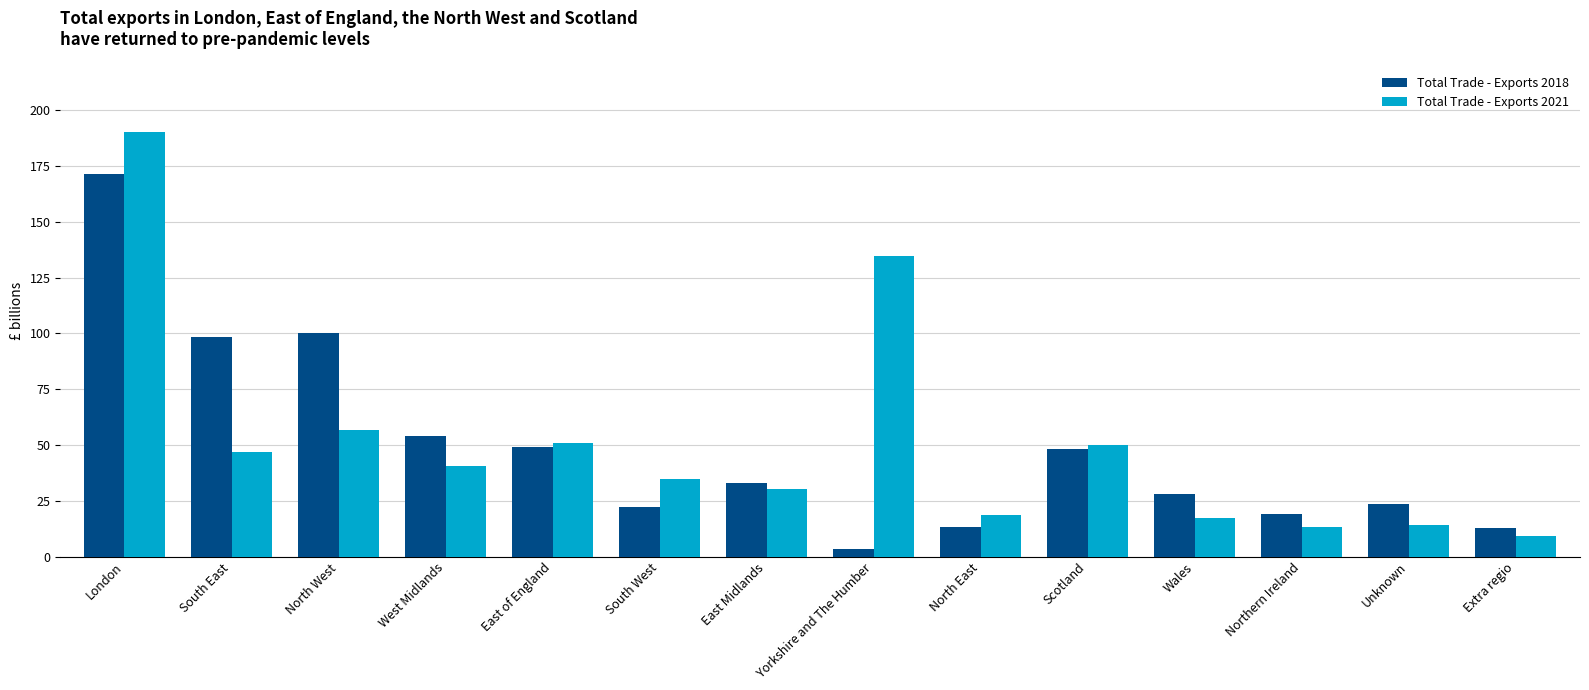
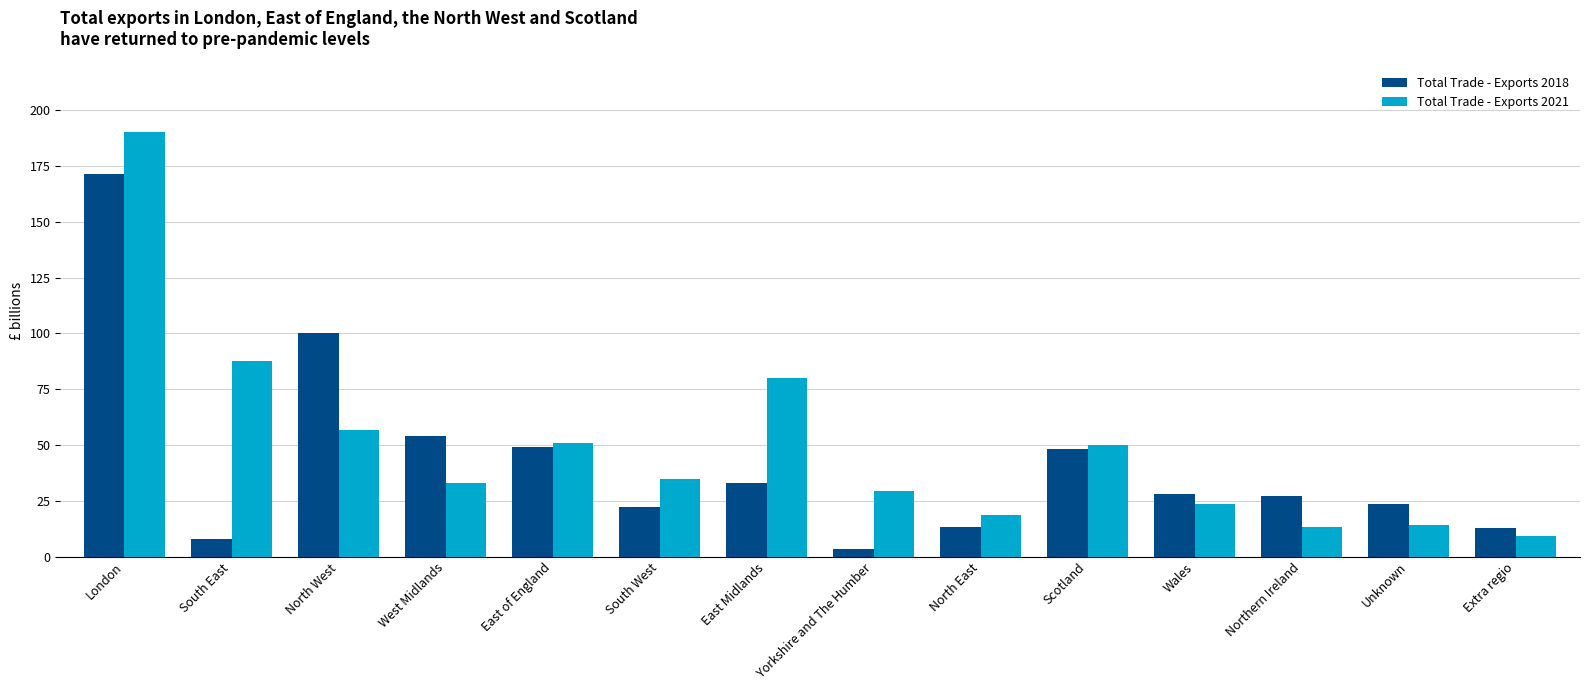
Total Trade - Exports 2018, South East: 98 -> 8
Total Trade - Exports 2021, South East: 47 -> 88
Total Trade - Exports 2021, West Midlands: 41 -> 33
Total Trade - Exports 2021, East Midlands: 30 -> 80
Total Trade - Exports 2021, Yorkshire and The Humber: 135 -> 29
Total Trade - Exports 2021, Wales: 17 -> 24
Total Trade - Exports 2018, Northern Ireland: 19 -> 27
